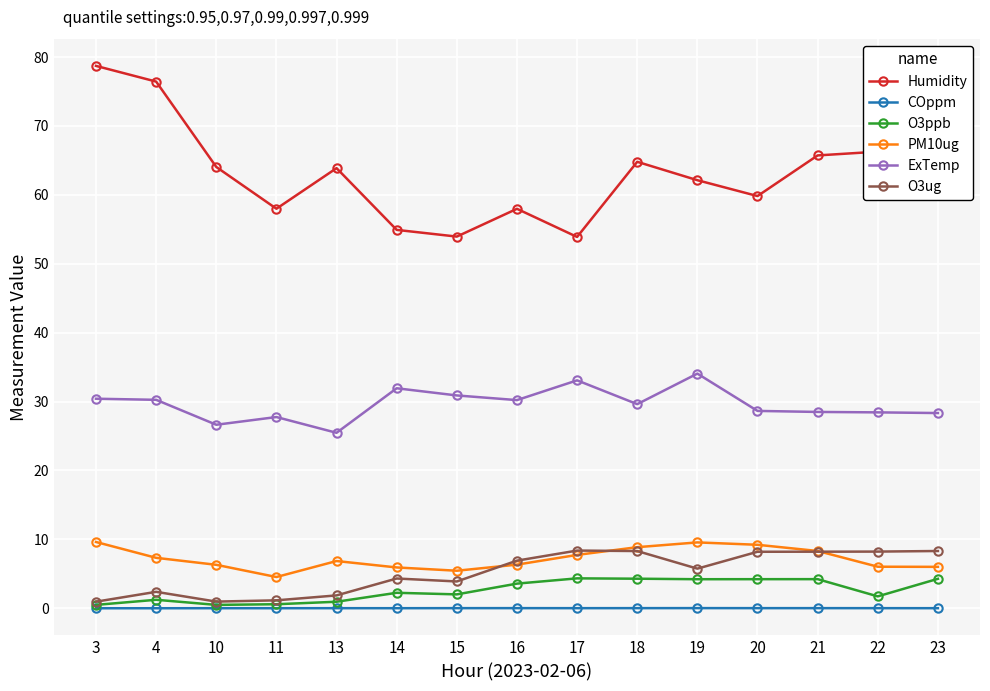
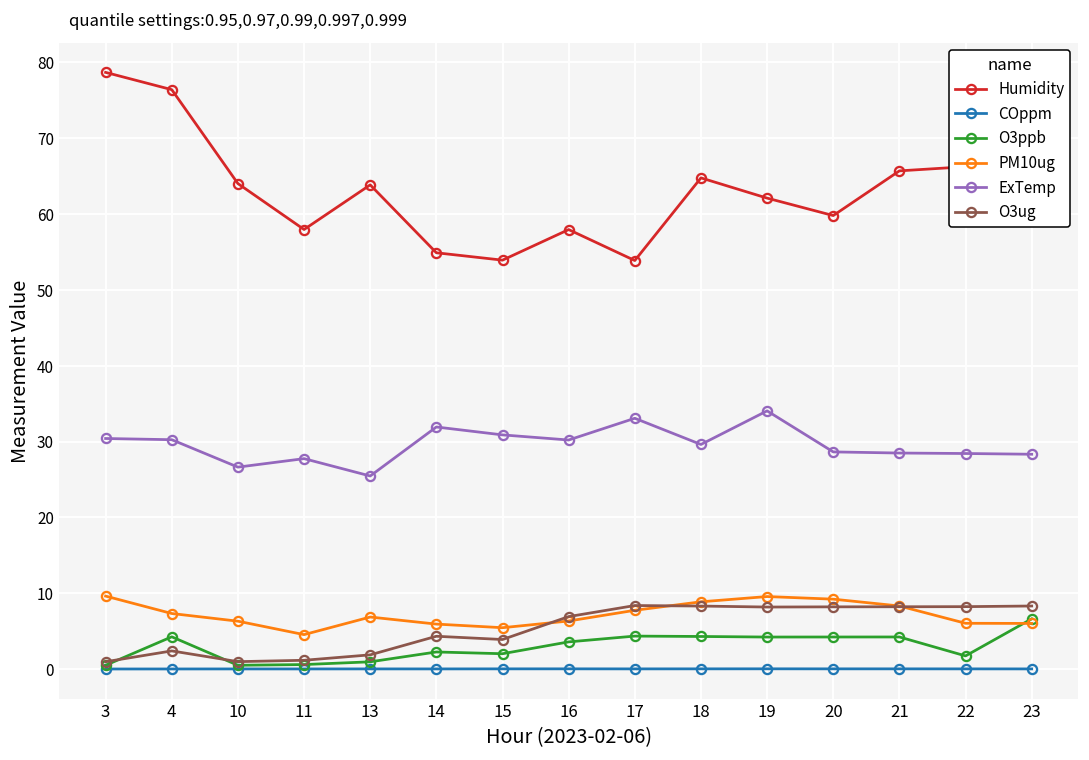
O3ppb, 4: 1 -> 4
O3ug, 19: 6 -> 8
O3ppb, 23: 4 -> 7
